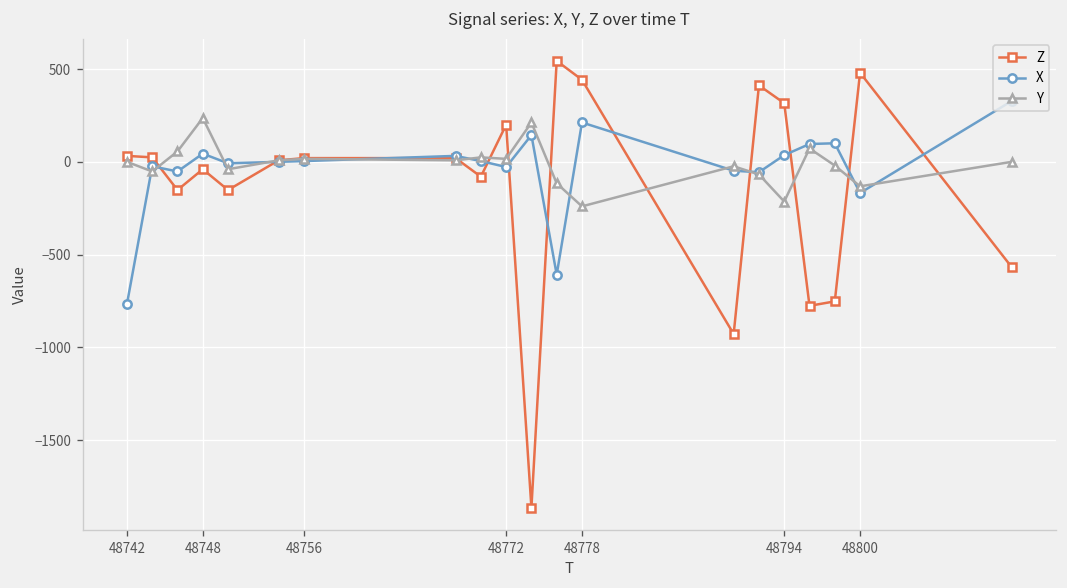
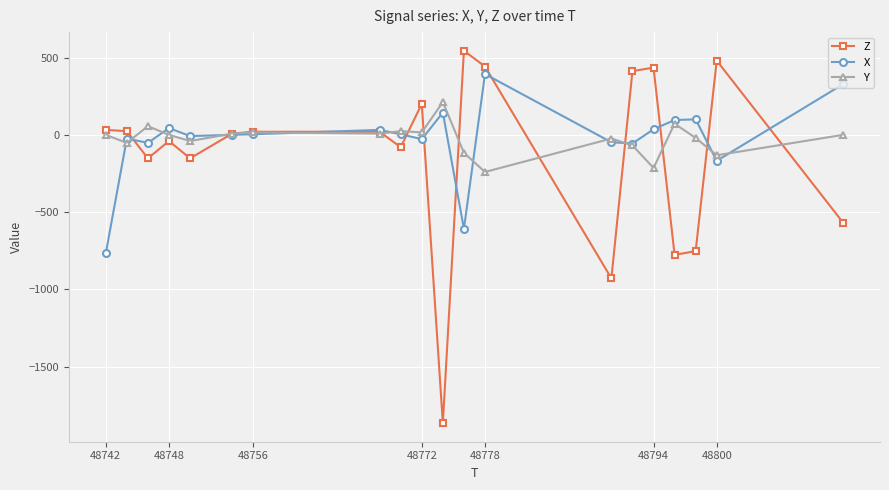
Y, 48748: 240 -> 0
X, 48778: 210 -> 390
Z, 48794: 320 -> 440
